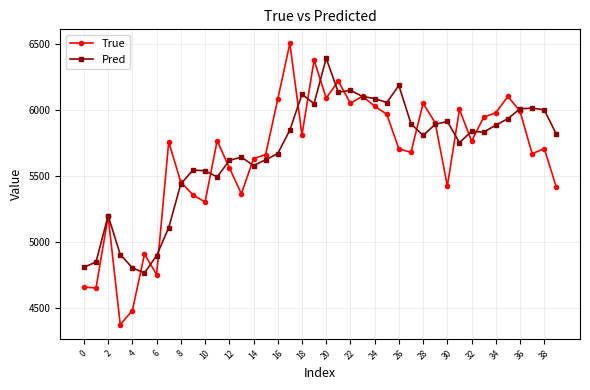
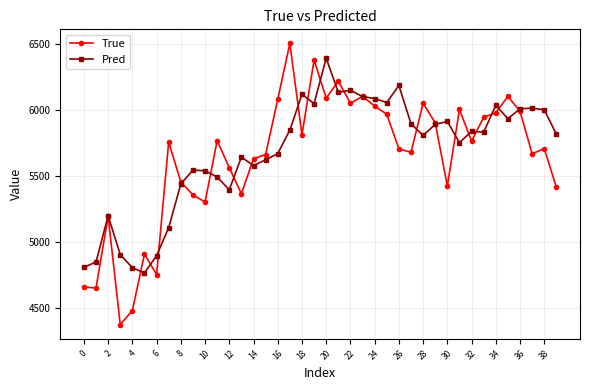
Pred, 12: 5620 -> 5400
Pred, 34: 5890 -> 6040
